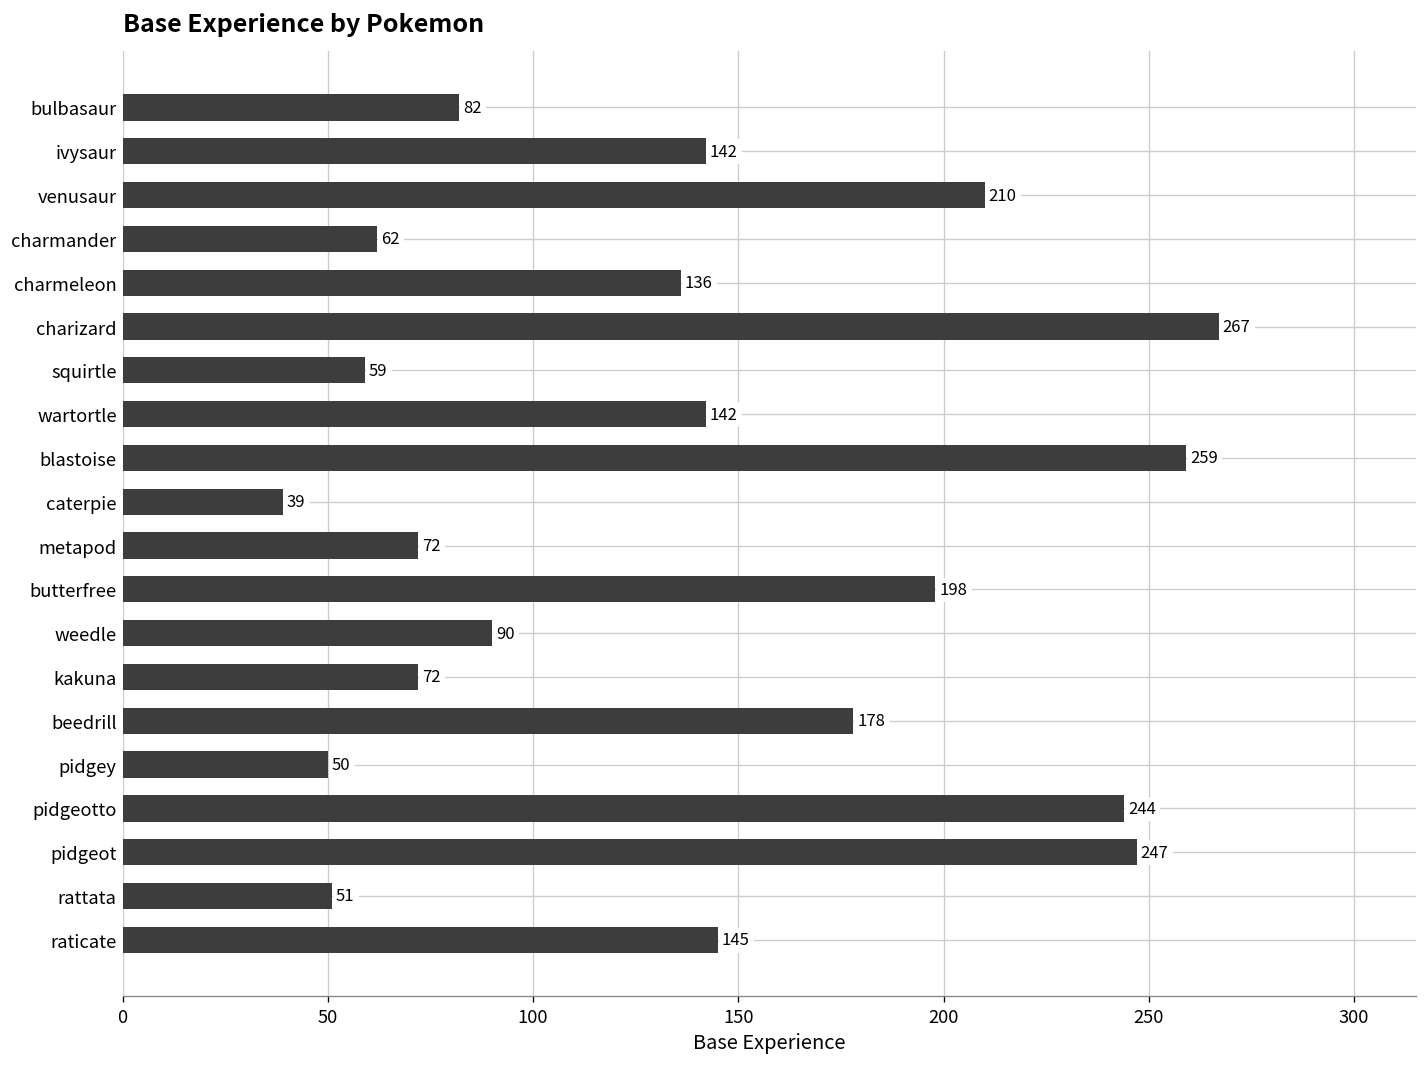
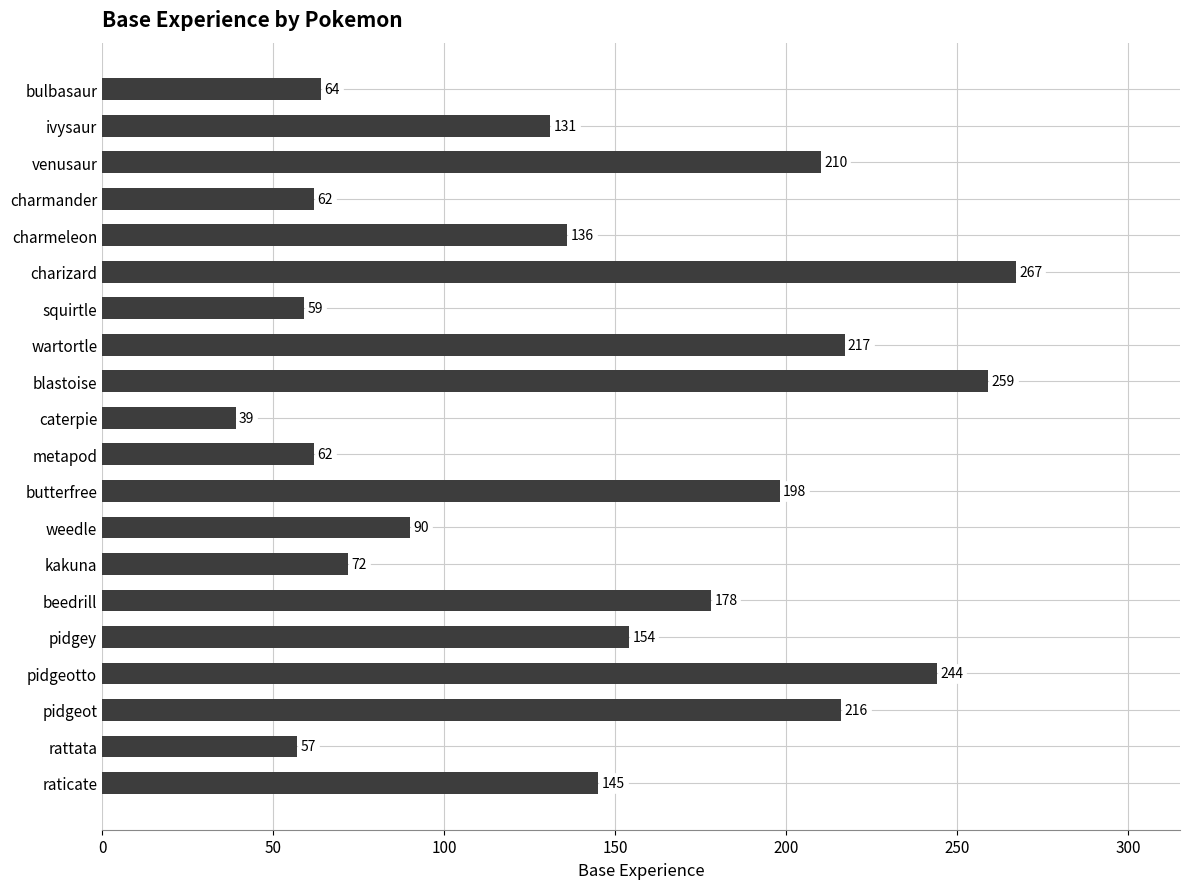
bulbasaur: 82 -> 64
ivysaur: 142 -> 131
wartortle: 142 -> 217
metapod: 72 -> 62
pidgey: 50 -> 154
pidgeot: 247 -> 216
rattata: 51 -> 57
